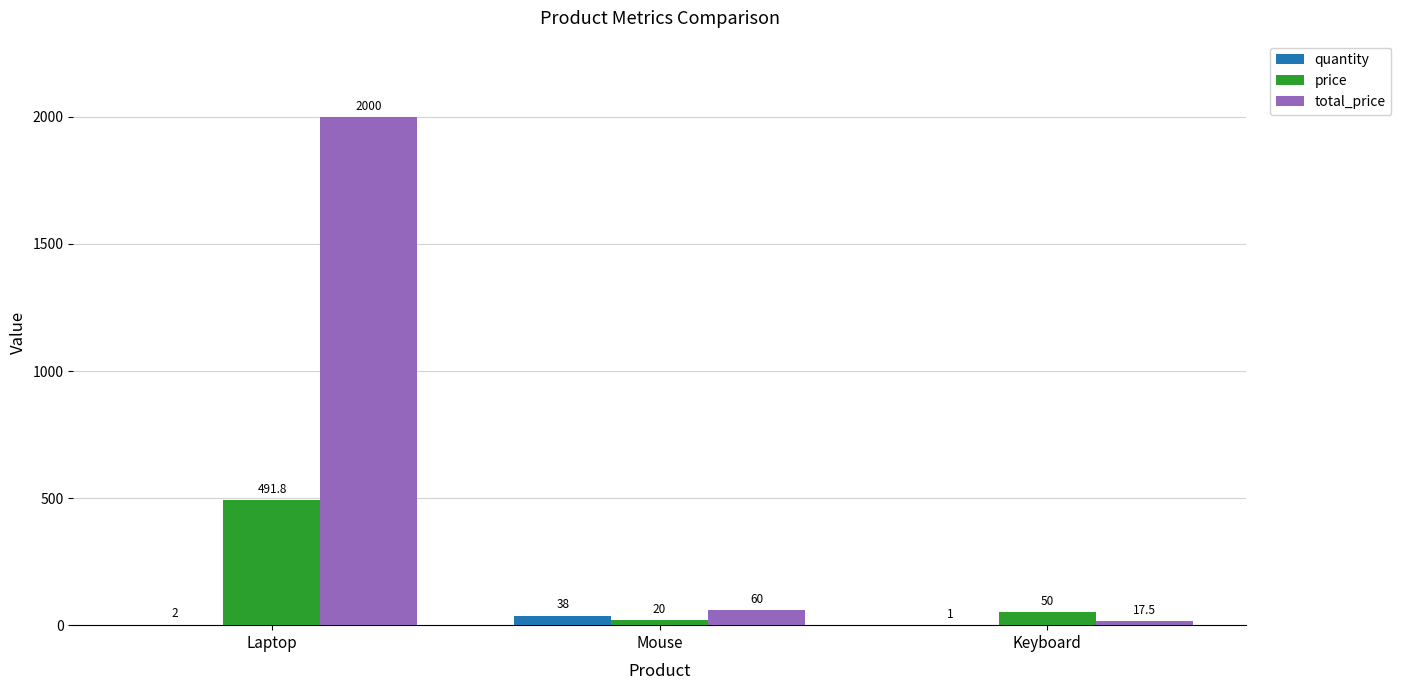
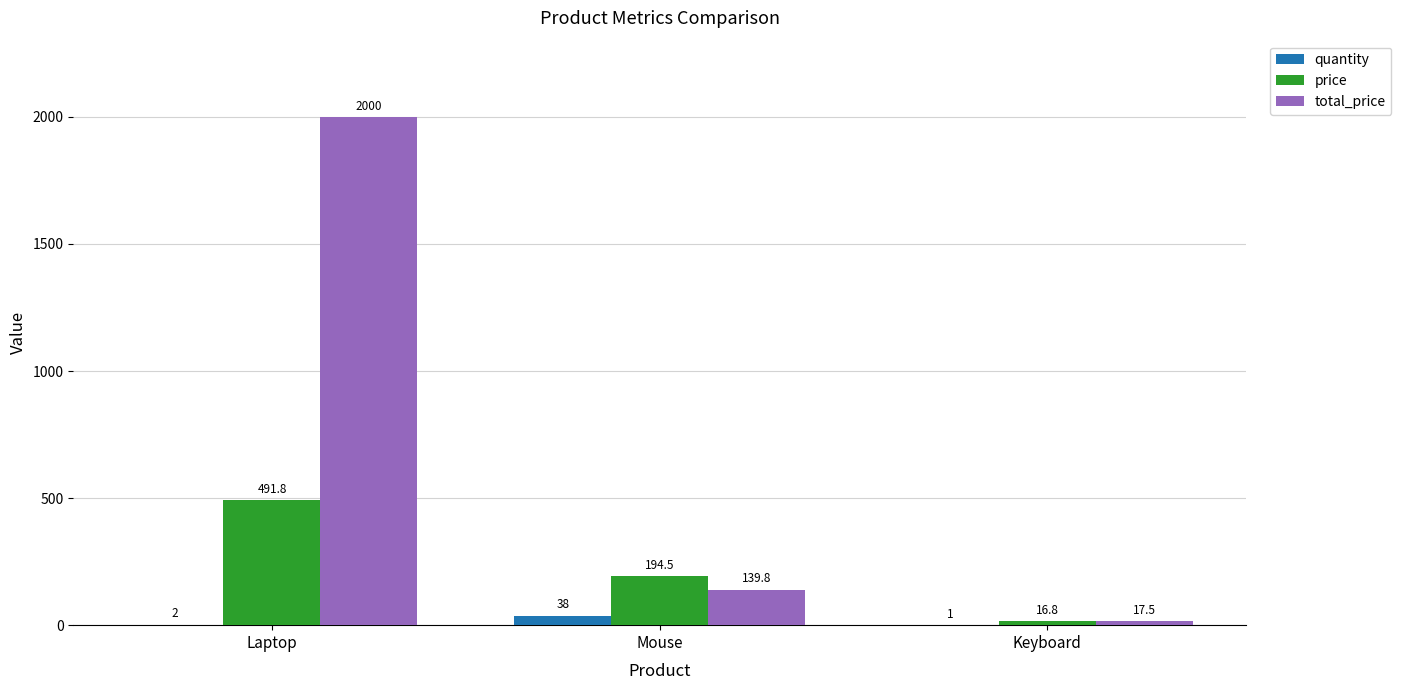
price, Mouse: 20 -> 194.5
total_price, Mouse: 60 -> 139.8
price, Keyboard: 50 -> 16.8
